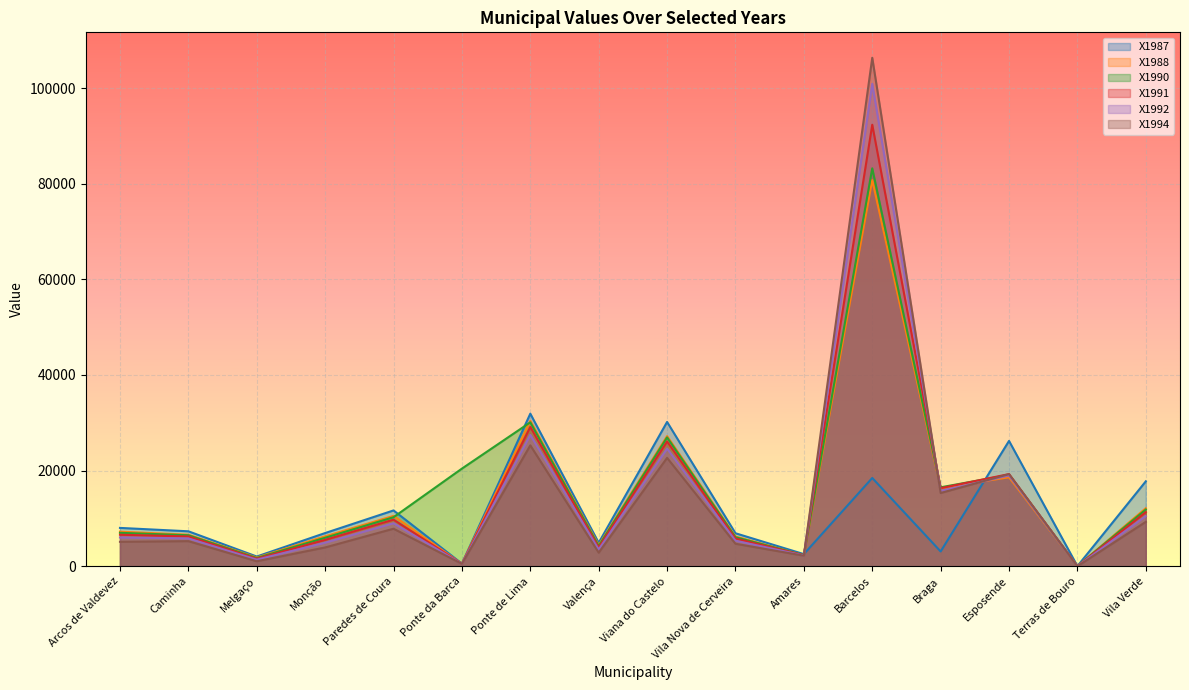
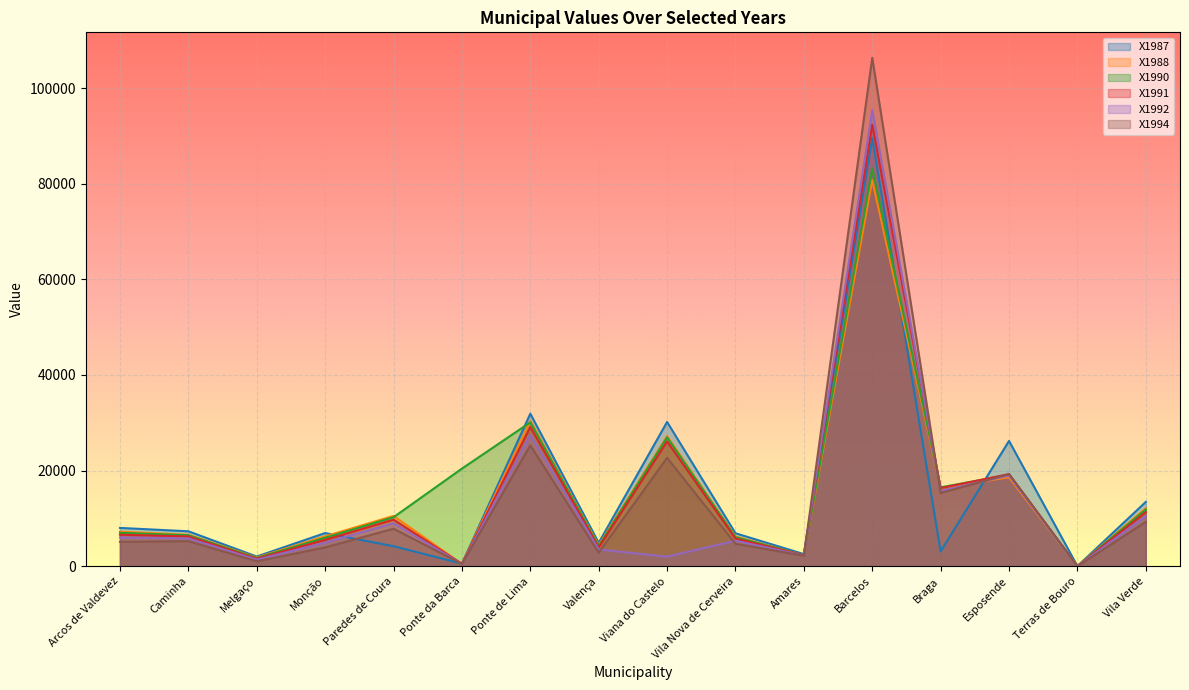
X1987, Paredes de Coura: 12000 -> 4000
X1992, Viana do Castelo: 25000 -> 2000
X1987, Barcelos: 18000 -> 90000
X1992, Barcelos: 101000 -> 95000
X1987, Vila Verde: 18000 -> 13000
